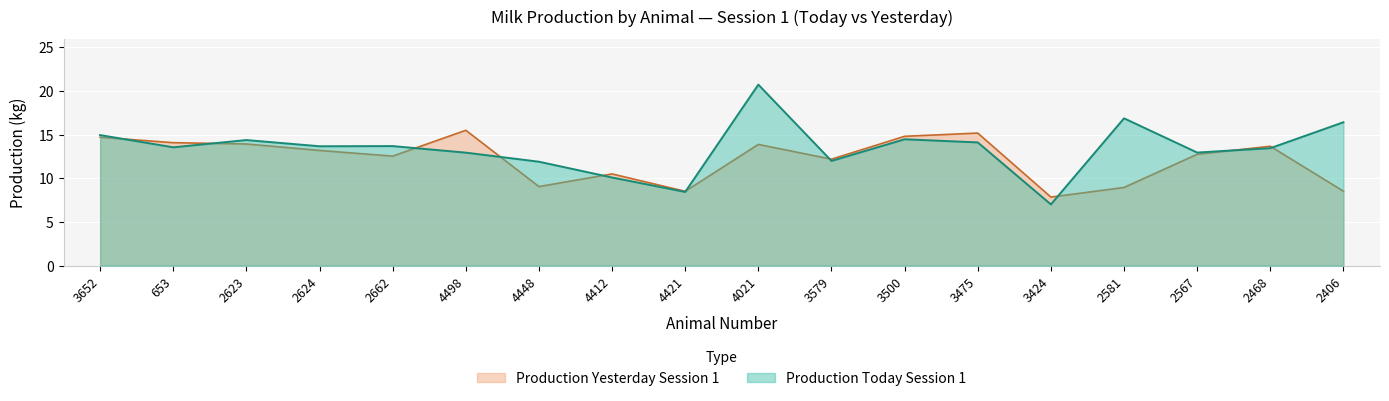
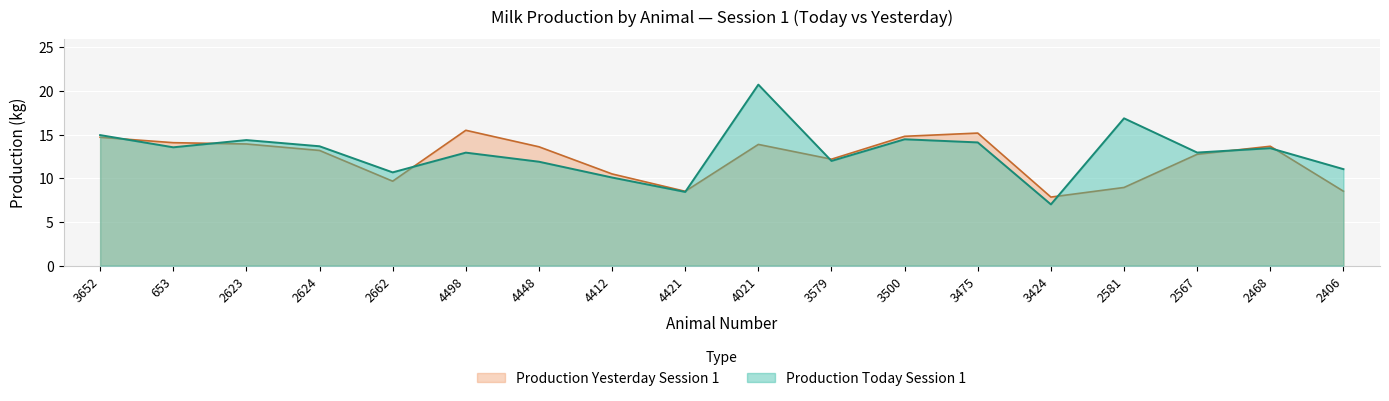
Production Yesterday Session 1, 2662: 13 -> 10
Production Today Session 1, 2662: 14 -> 11
Production Yesterday Session 1, 4448: 9 -> 14
Production Today Session 1, 2406: 16 -> 11
